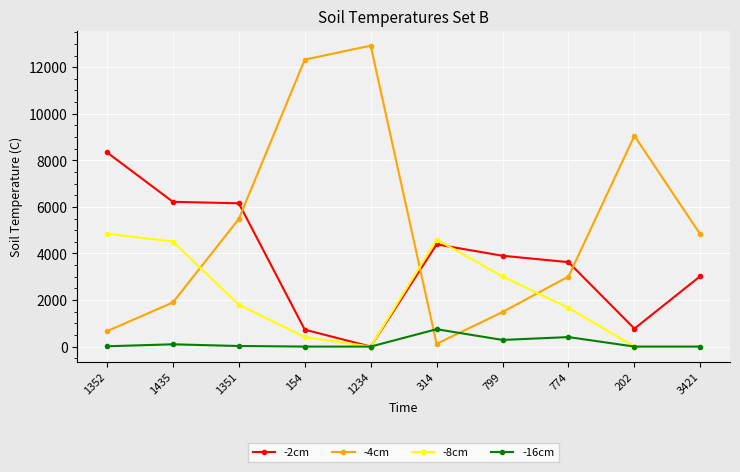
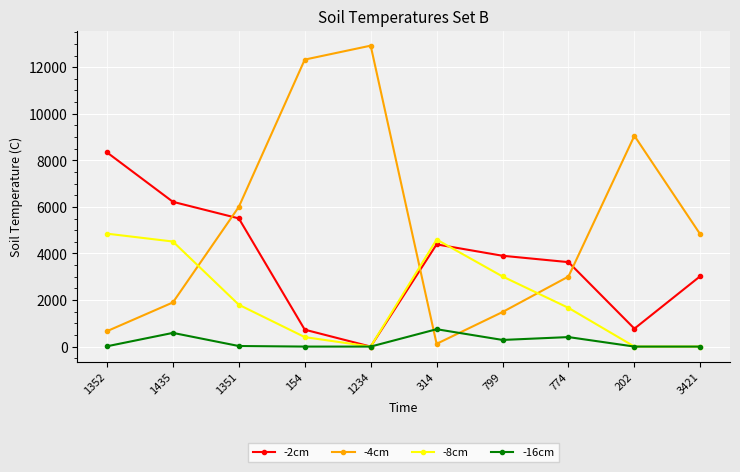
-16cm, 1435: 100 -> 600
-2cm, 1351: 6200 -> 5500
-4cm, 1351: 5500 -> 6000
